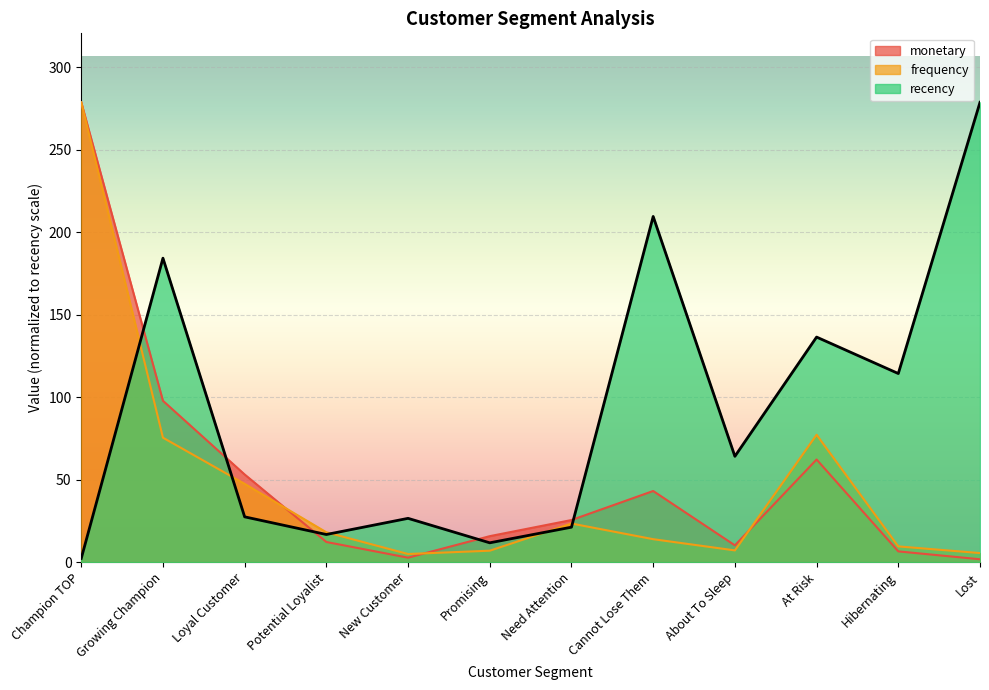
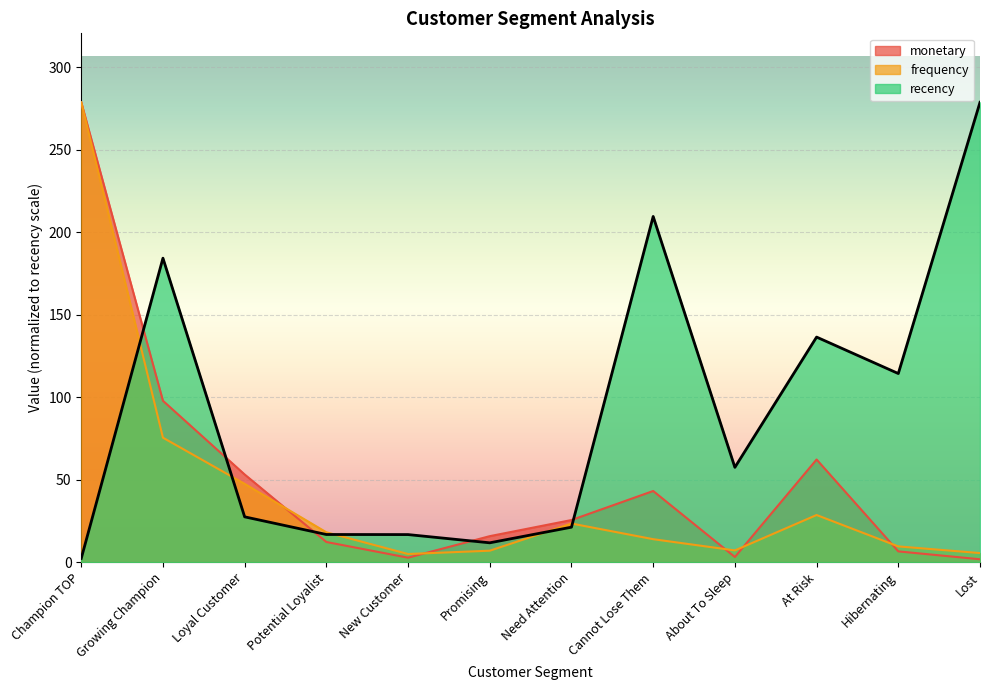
recency, New Customer: 27 -> 17
monetary, About To Sleep: 10 -> 3
recency, About To Sleep: 64 -> 57
frequency, At Risk: 77 -> 29
